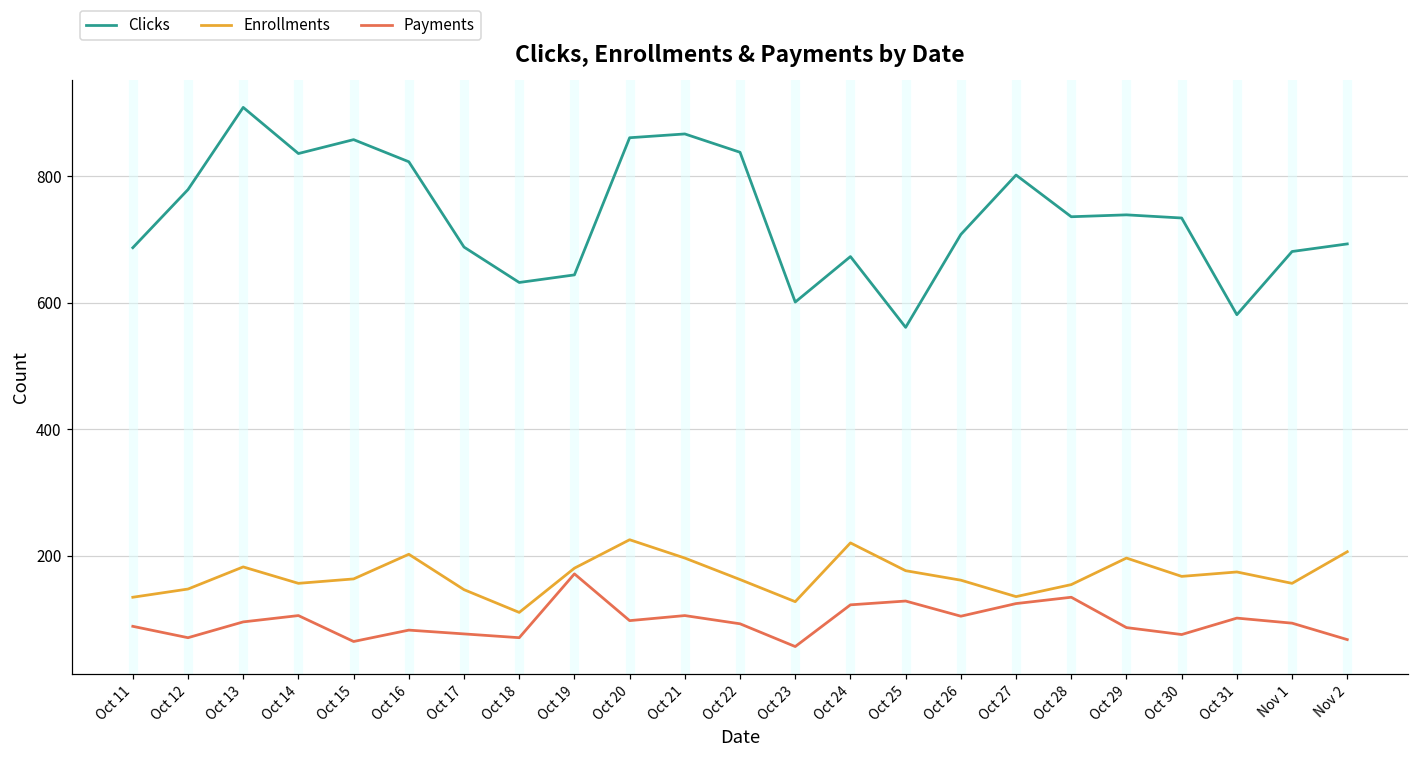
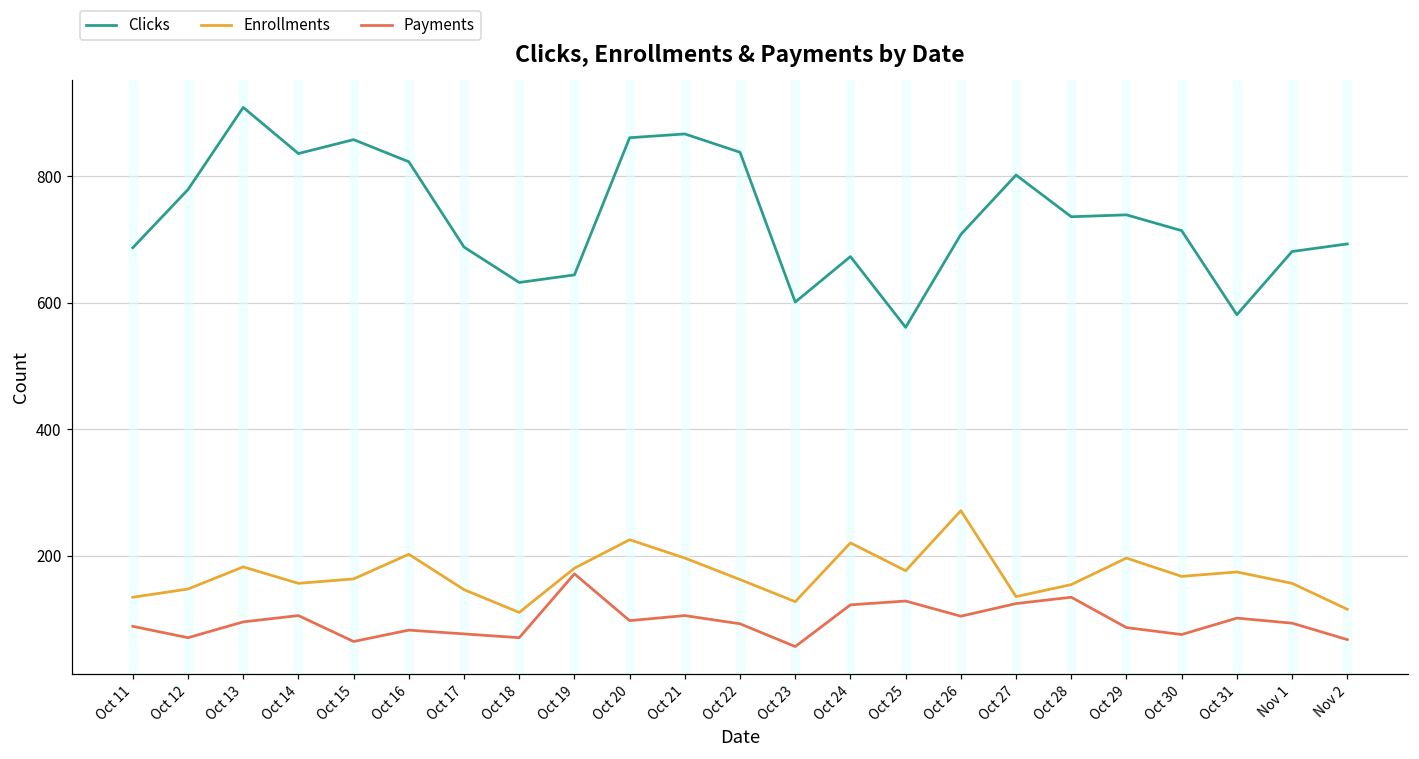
Enrollments, Oct 26: 160 -> 270
Clicks, Oct 30: 730 -> 710
Enrollments, Nov 2: 210 -> 120
